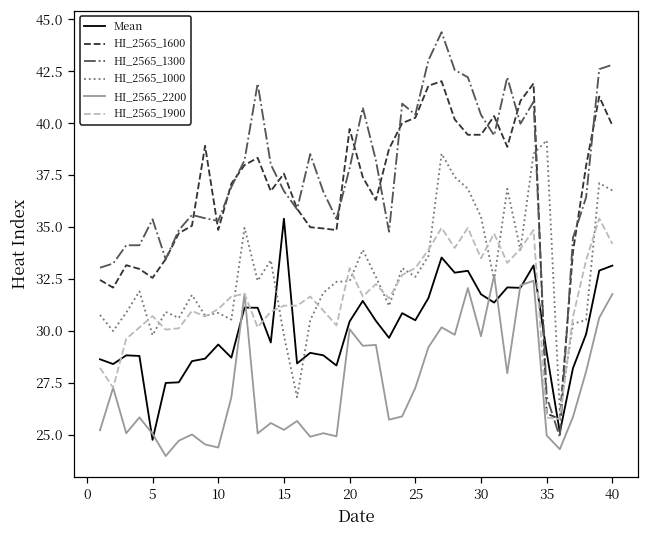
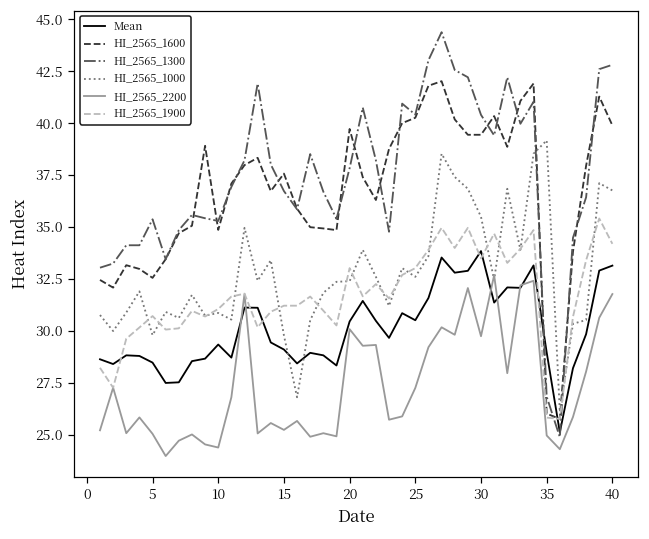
Mean, 5: 24.8 -> 28.5
Mean, 15: 35.4 -> 29.1
Mean, 30: 31.8 -> 33.8
